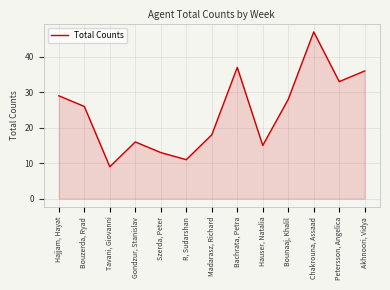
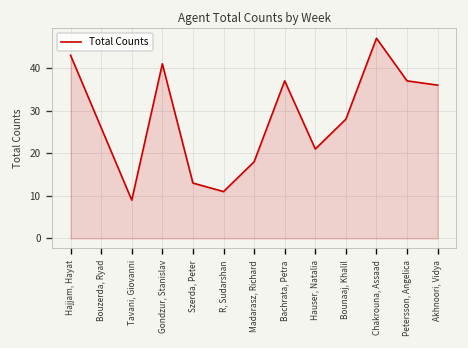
Hajjam, Hayat: 29 -> 43
Gondzur, Stanislav: 16 -> 41
Hauser, Natalia: 15 -> 21
Petersson, Angelica: 33 -> 37
